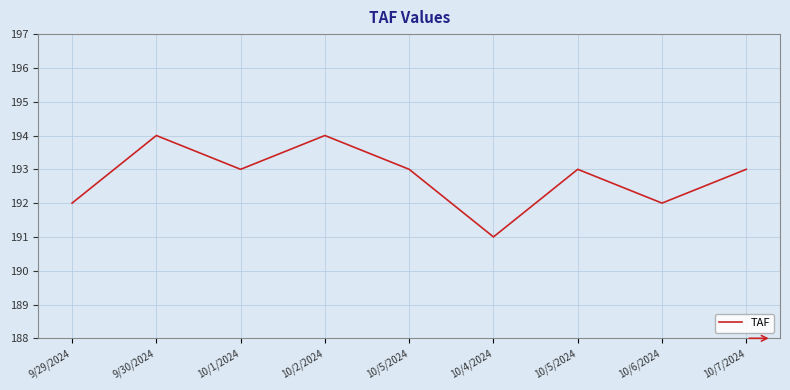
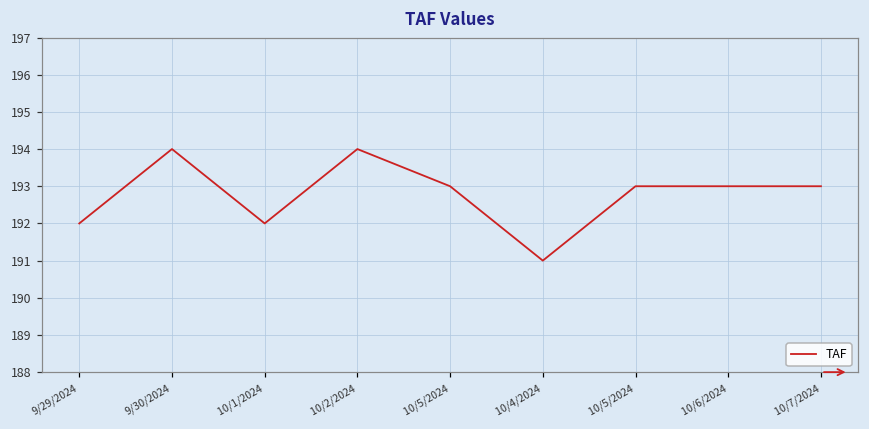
10/1/2024: 193 -> 192
10/6/2024: 192 -> 193
